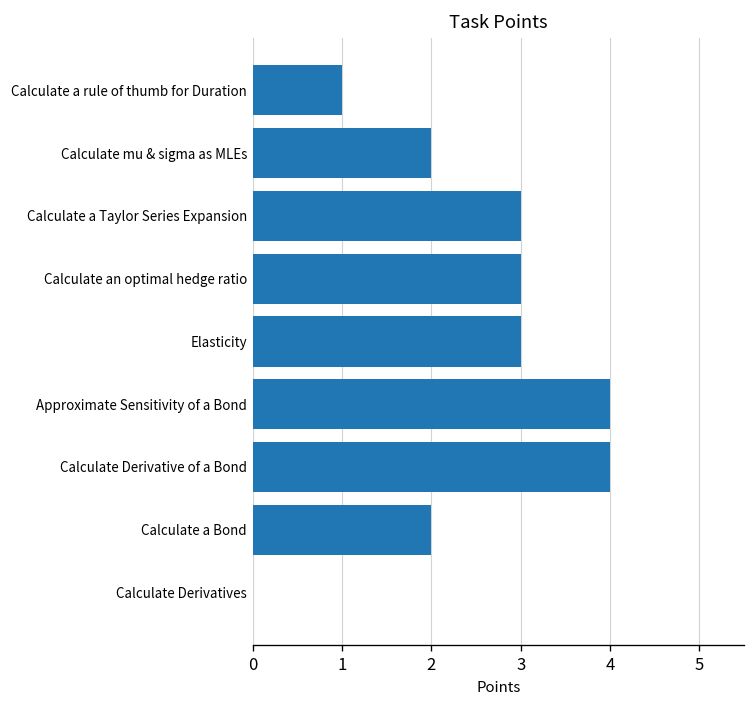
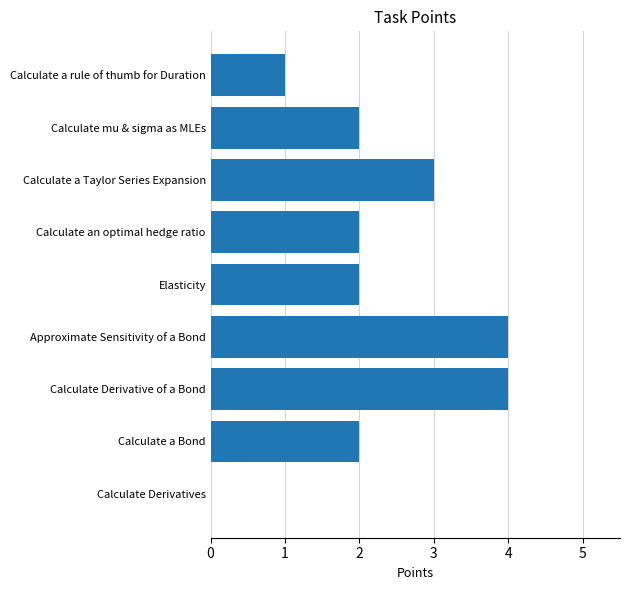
Calculate an optimal hedge ratio: 3 -> 2
Elasticity: 3 -> 2
